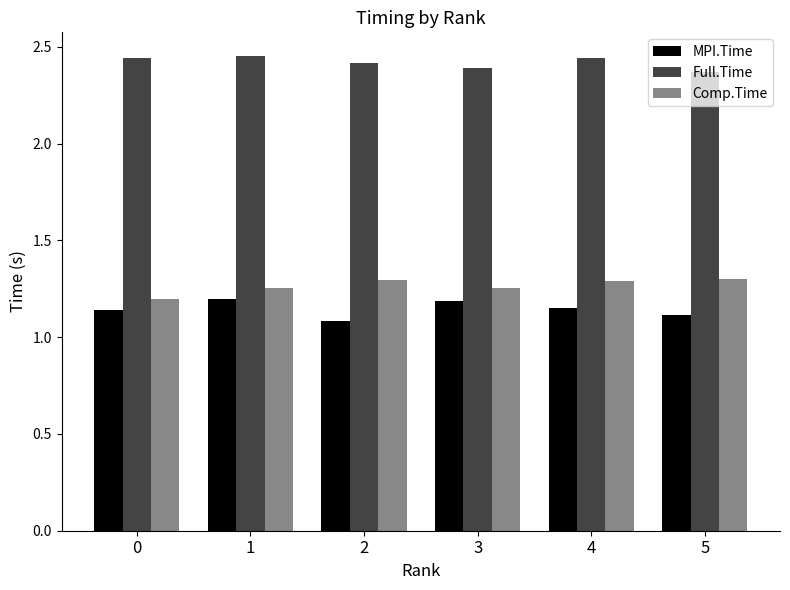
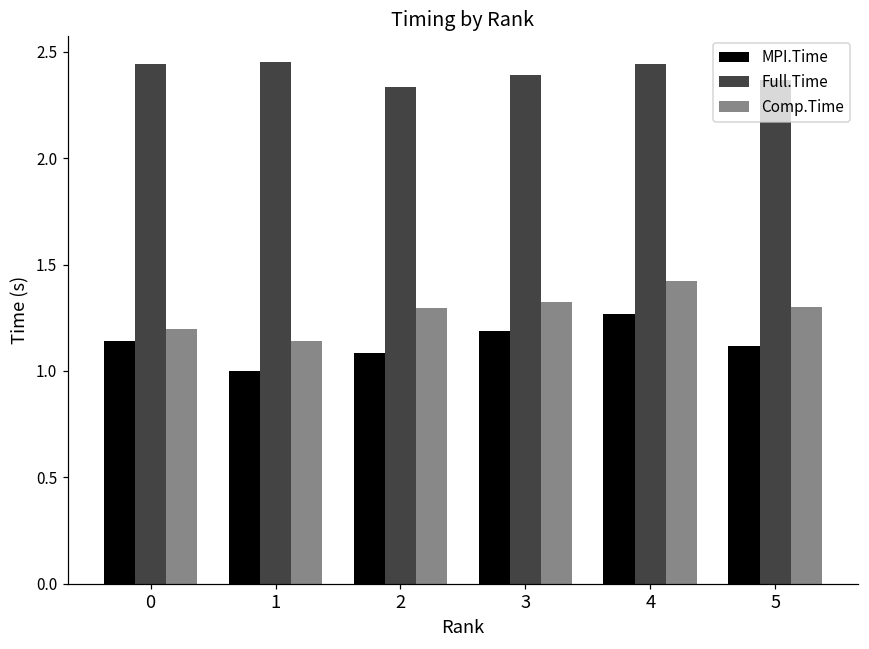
MPI.Time, 1: 1.20 -> 1.00
Comp.Time, 1: 1.25 -> 1.14
Full.Time, 2: 2.42 -> 2.33
Comp.Time, 3: 1.26 -> 1.32
MPI.Time, 4: 1.15 -> 1.27
Comp.Time, 4: 1.29 -> 1.42
